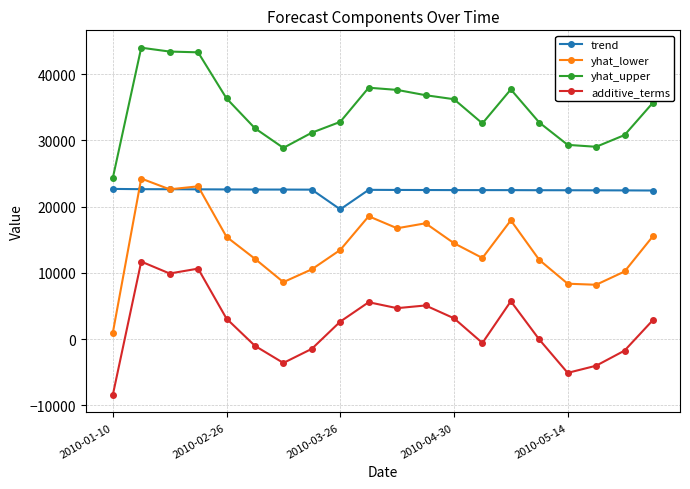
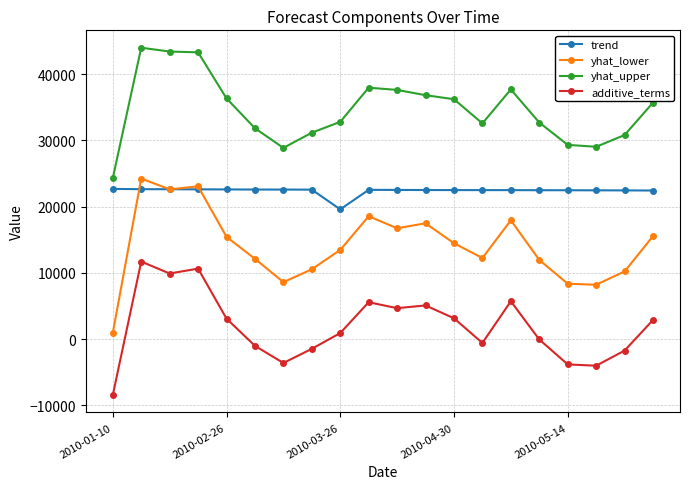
additive_terms, 2010-03-26: 3000 -> 1000
additive_terms, 2010-05-14: -5000 -> -4000
